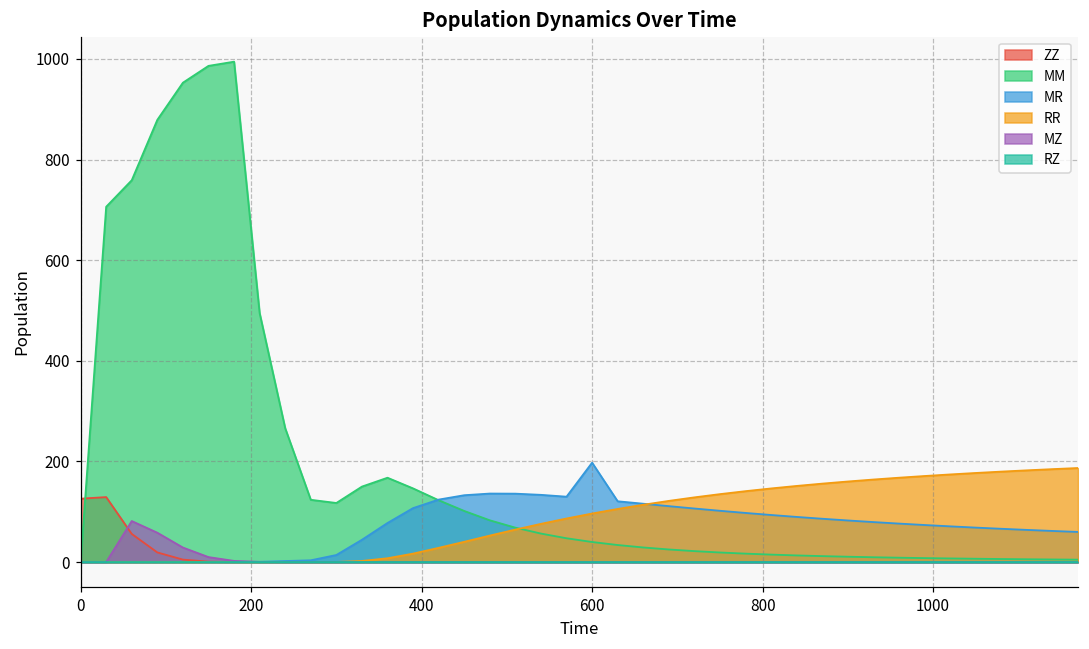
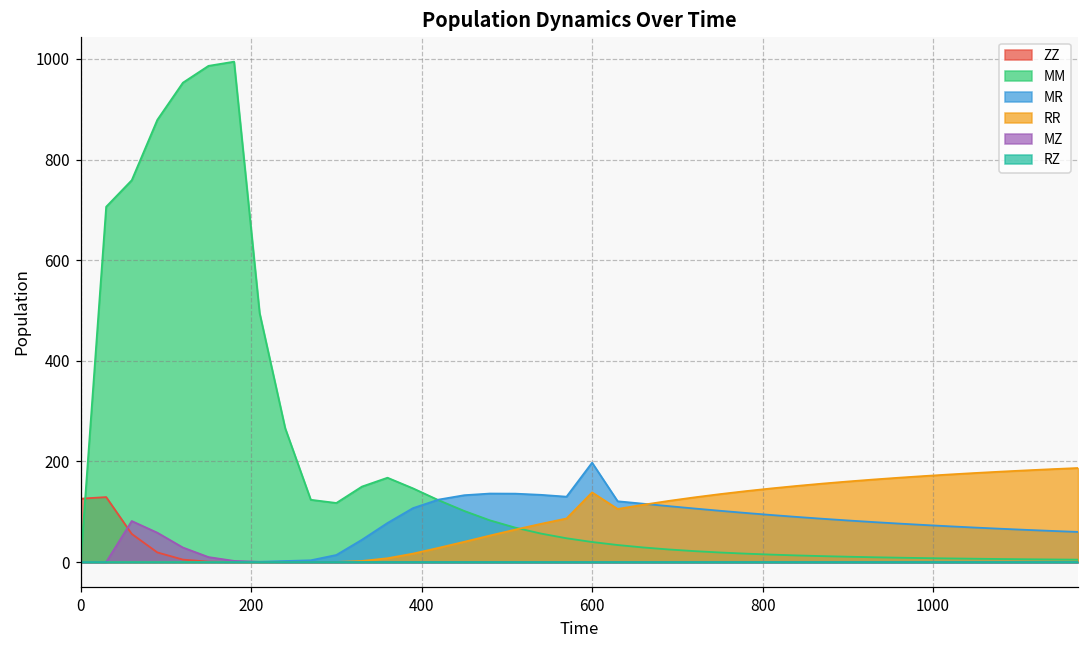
RR, 600: 100 -> 140
